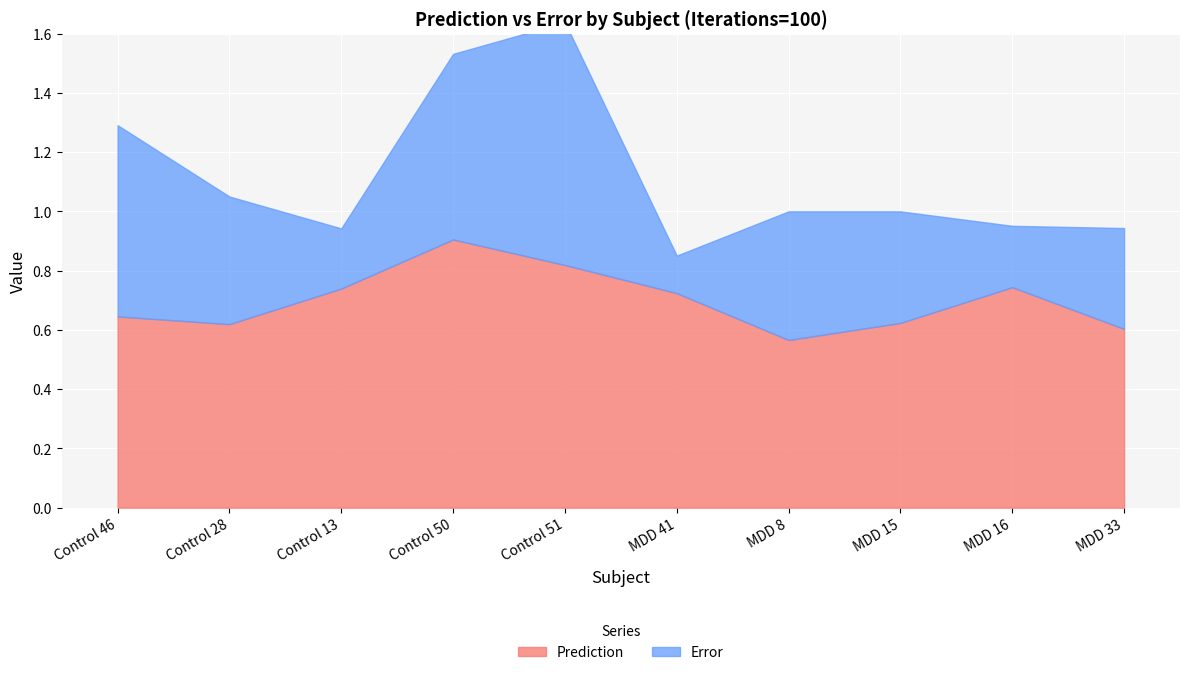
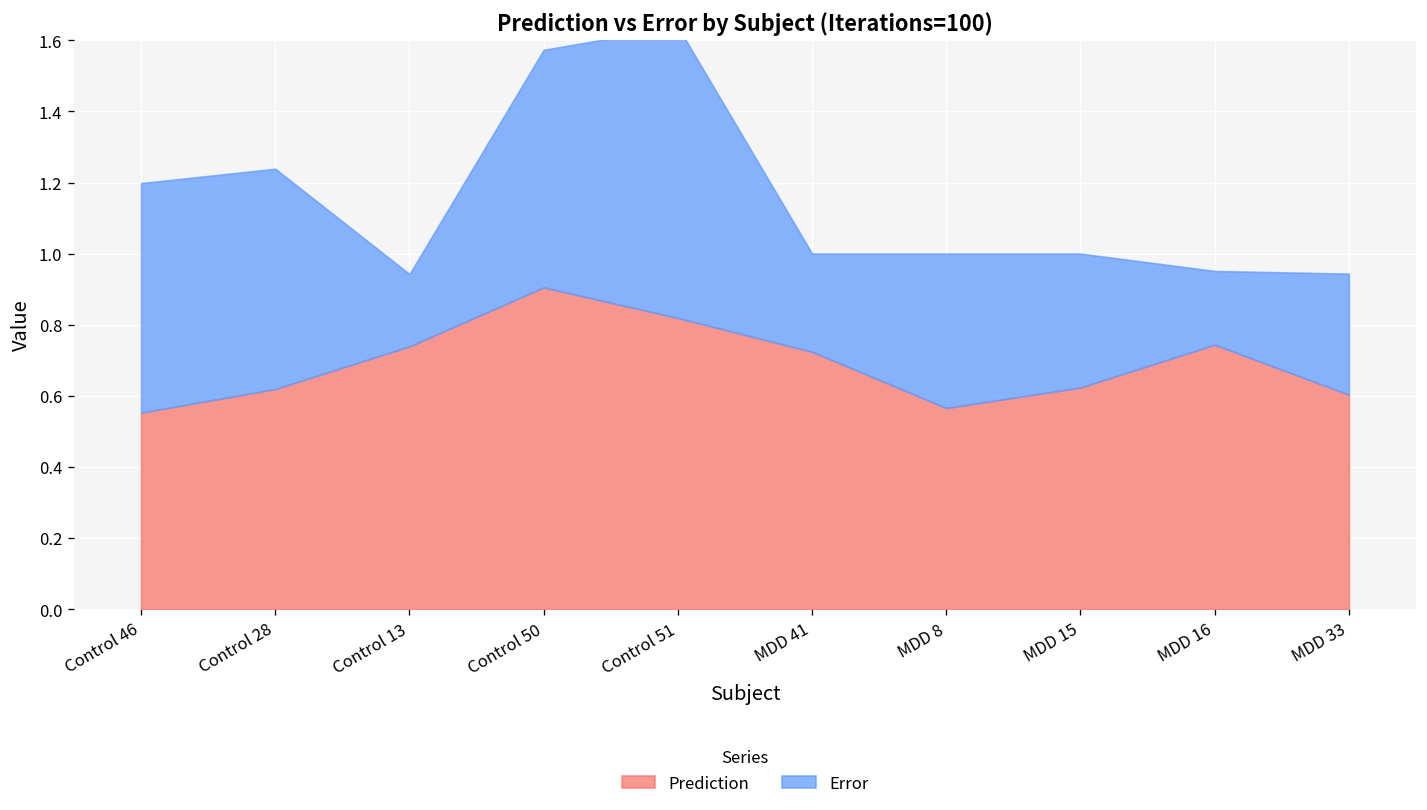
Prediction, Control 46: 0.65 -> 0.55
Error, Control 28: 0.43 -> 0.62
Error, Control 50: 0.63 -> 0.67
Error, MDD 41: 0.13 -> 0.28
